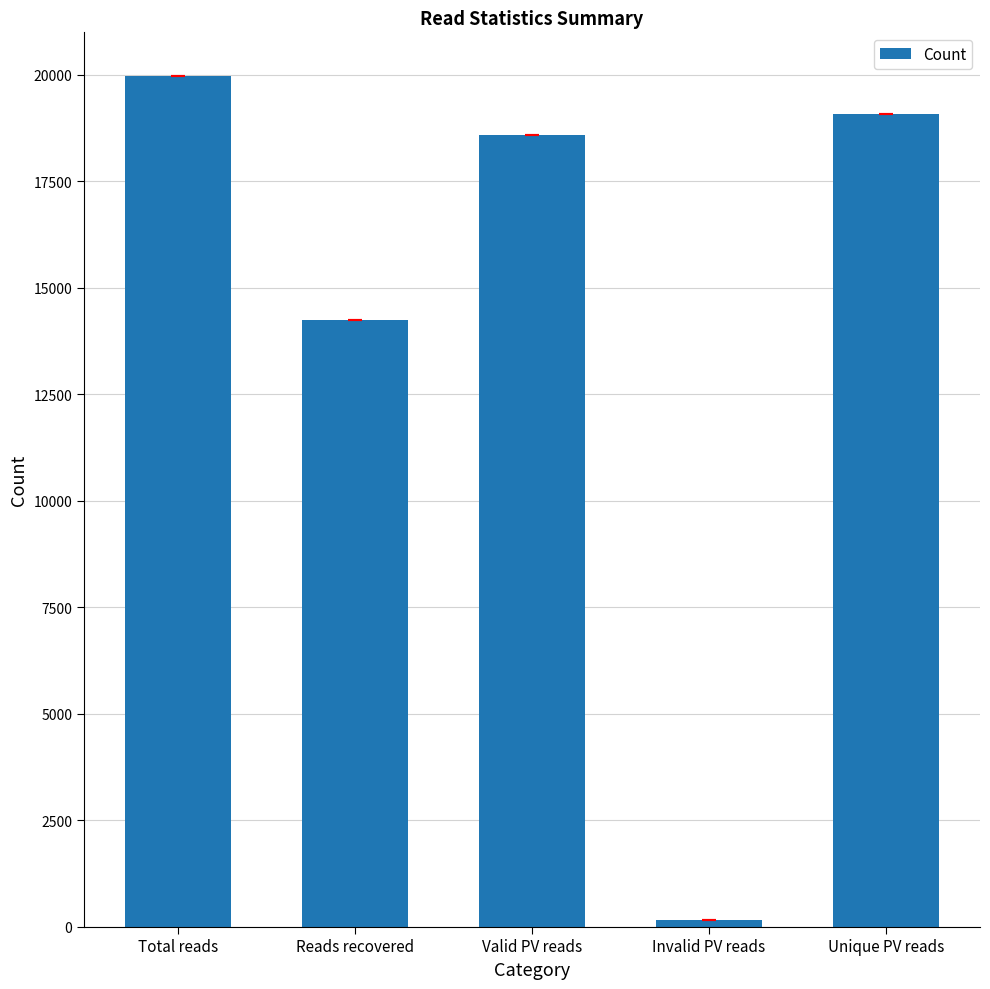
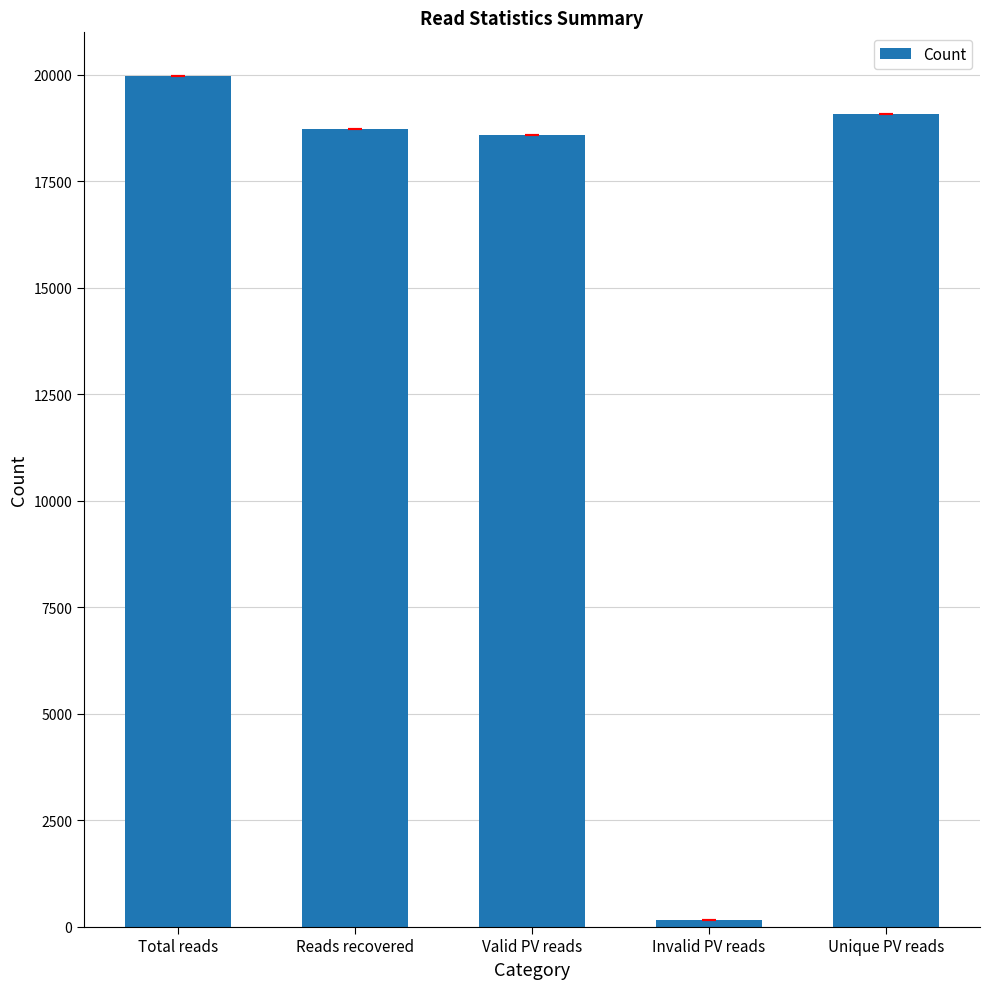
Reads recovered: 14200 -> 18700
